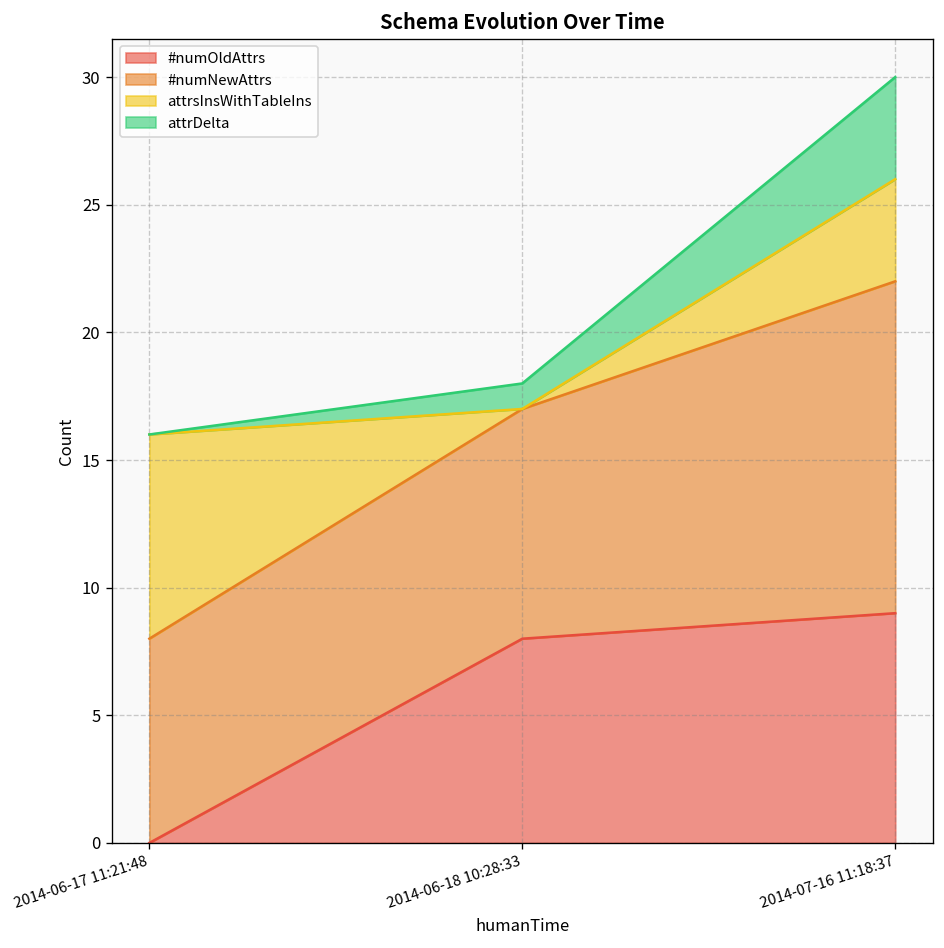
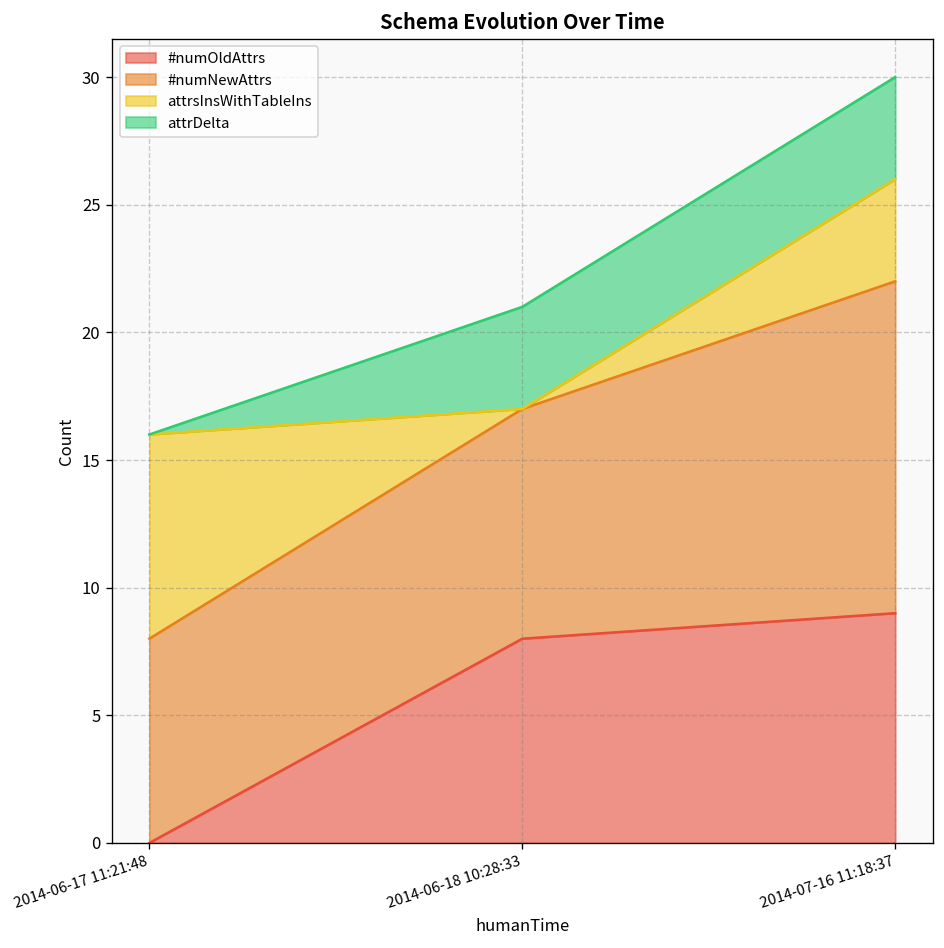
attrDelta, 2014-06-18 10:28:33: 1 -> 4
